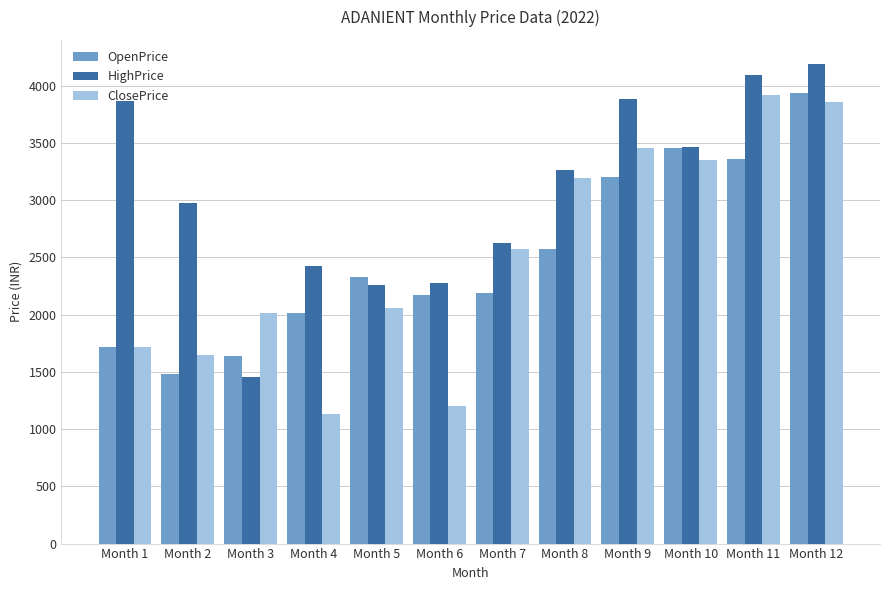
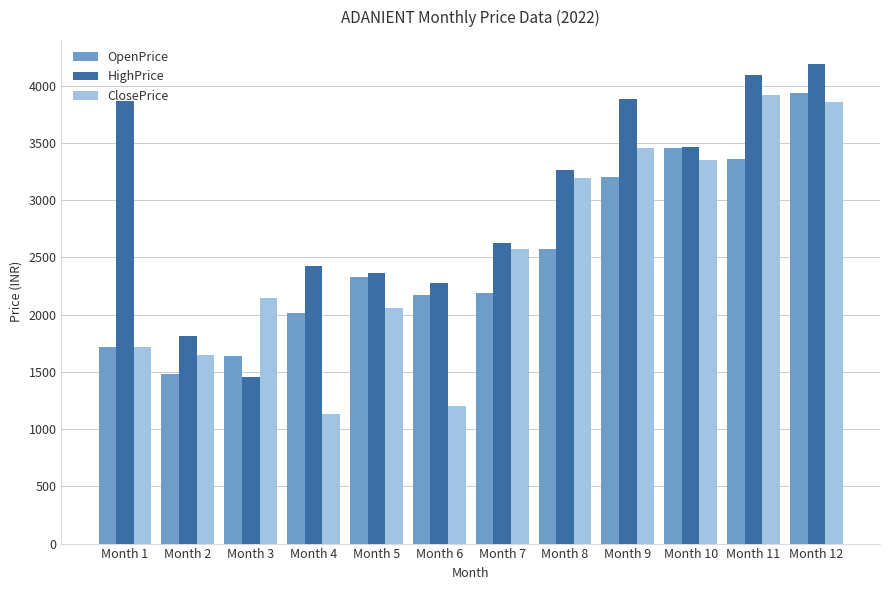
HighPrice, Month 2: 2980 -> 1810
ClosePrice, Month 3: 2010 -> 2150
HighPrice, Month 5: 2260 -> 2360
